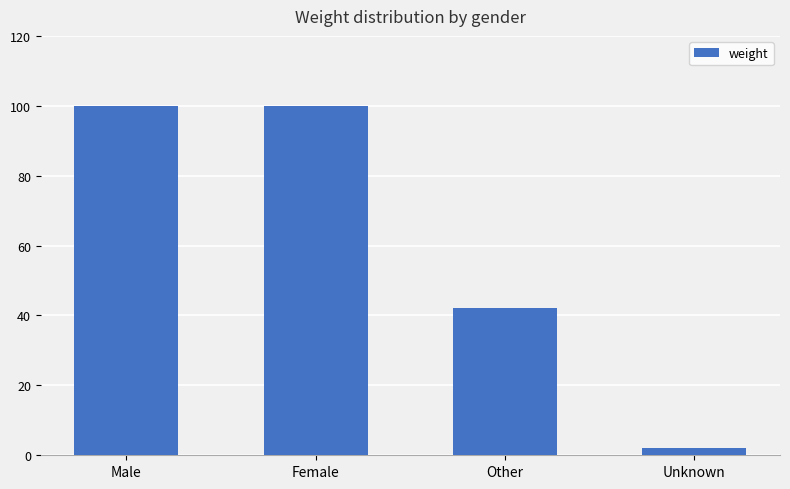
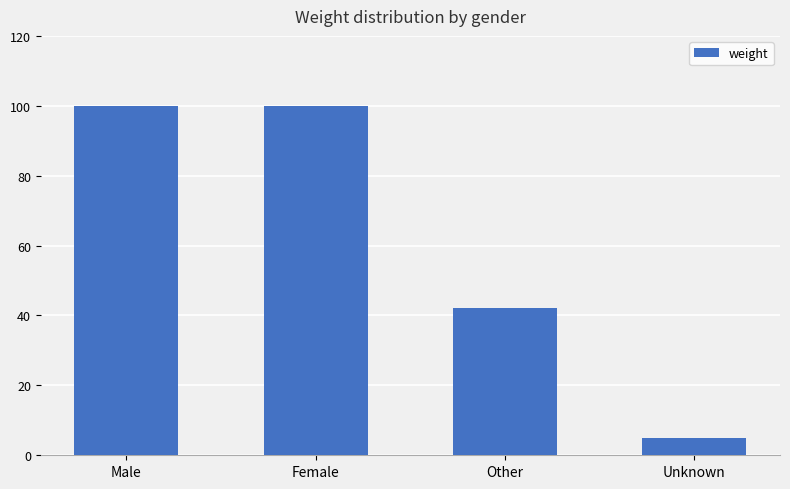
Unknown: 2 -> 5
